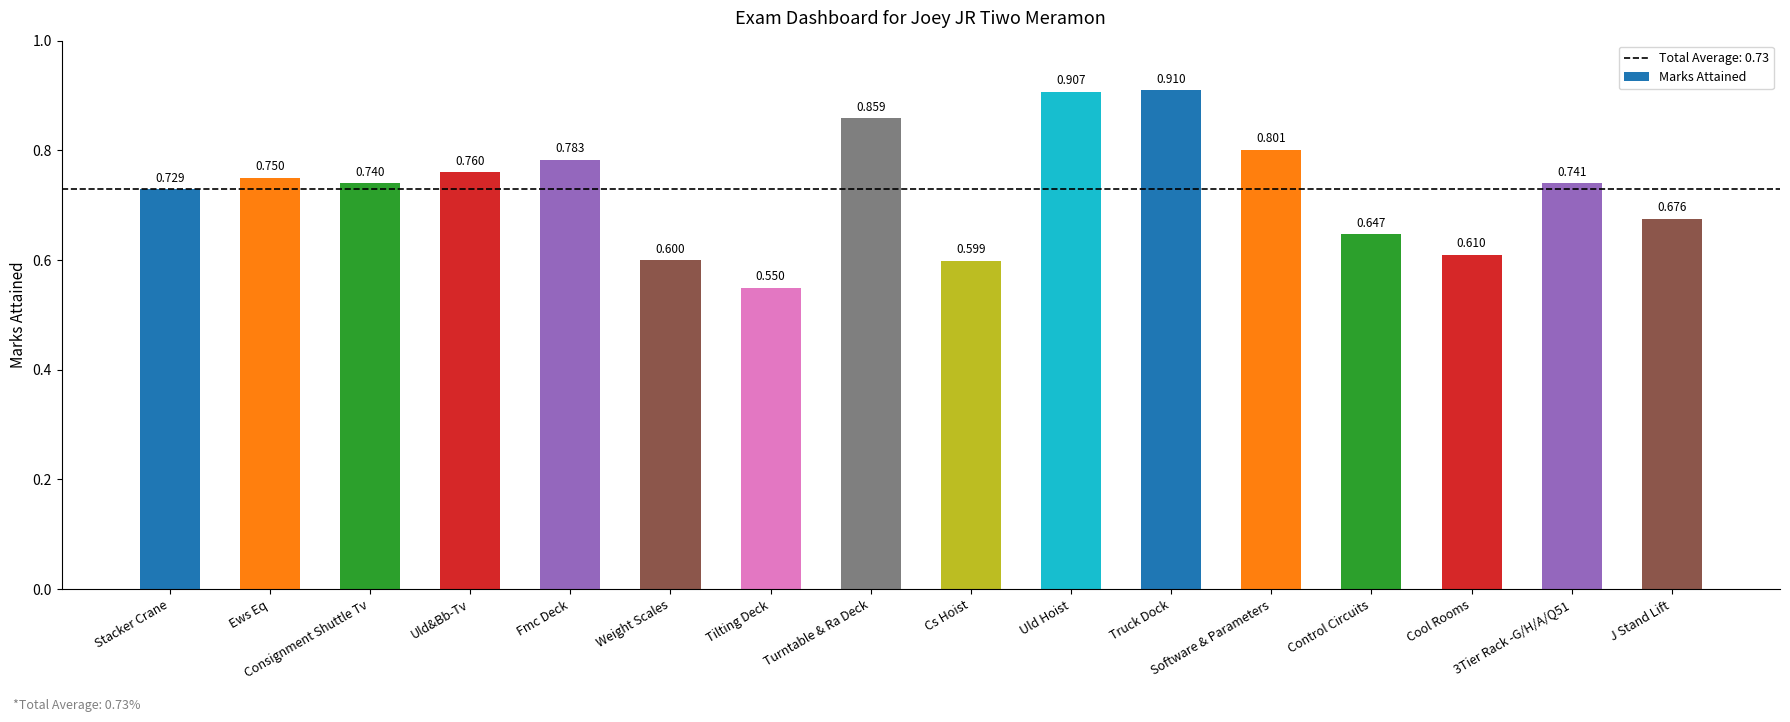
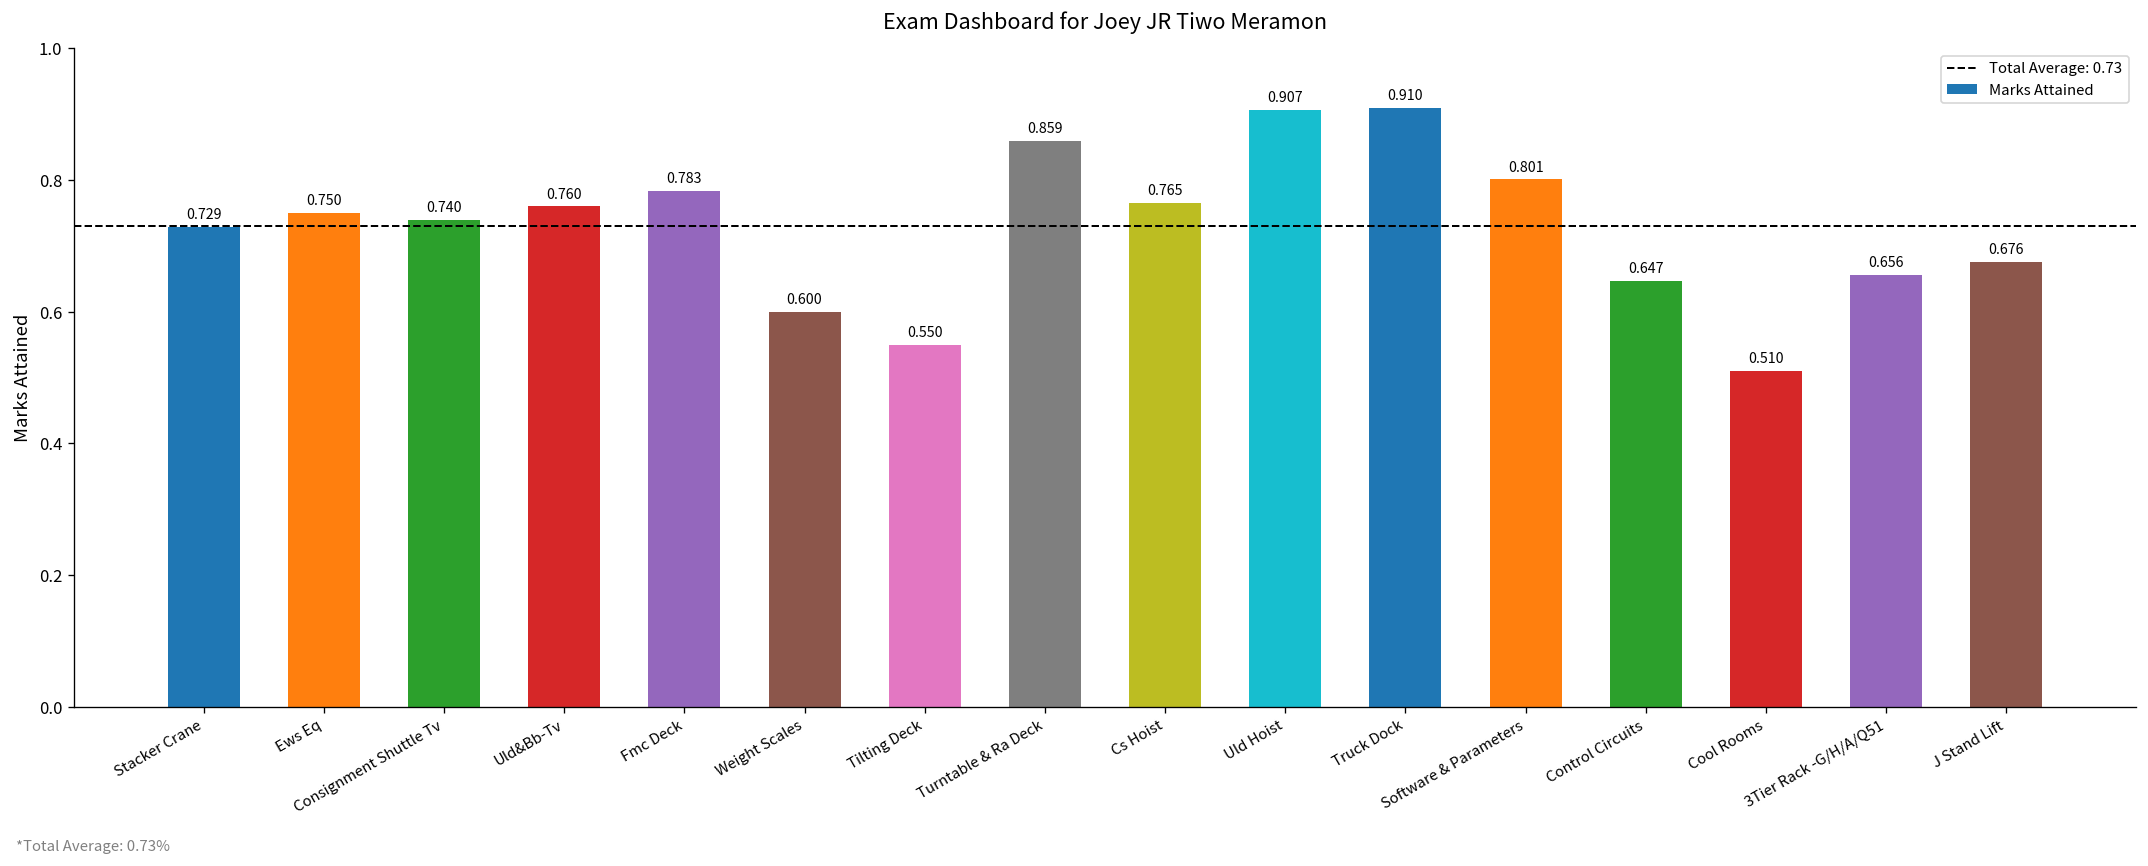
Cs Hoist: 0.599 -> 0.765
Cool Rooms: 0.610 -> 0.510
3Tier Rack -G/H/A/Q51: 0.741 -> 0.656
